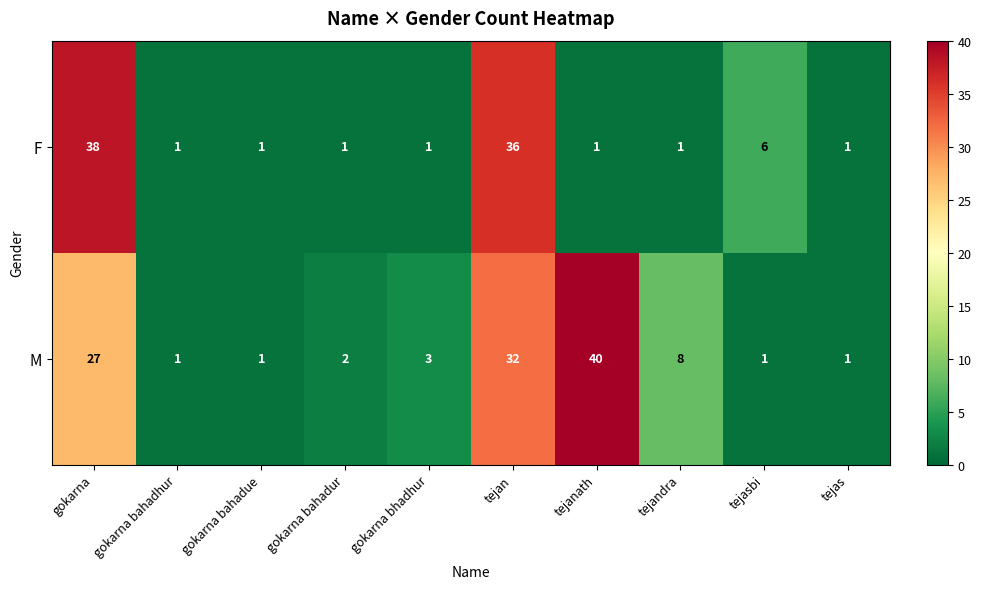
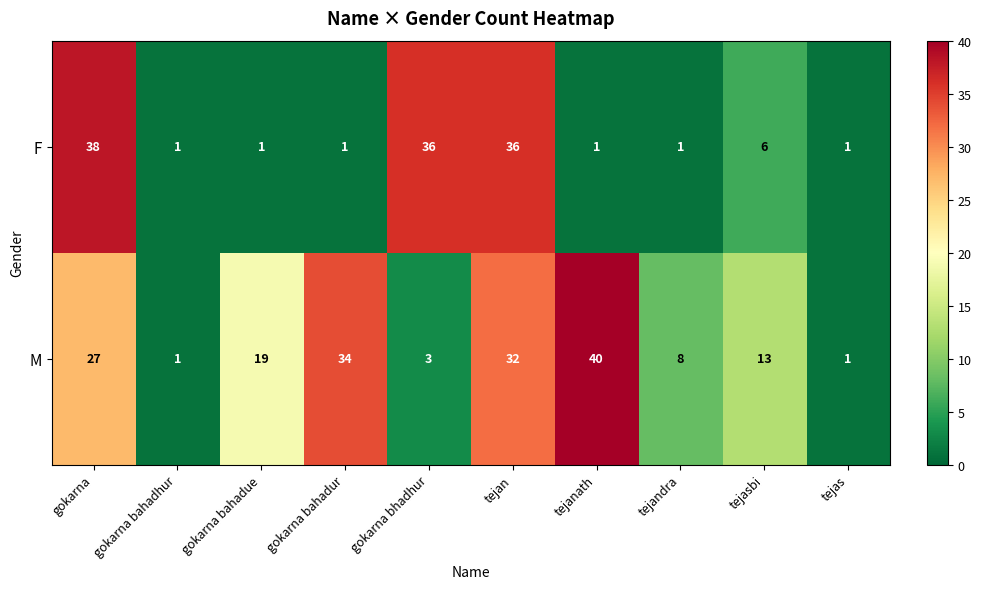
F, gokarna bhadhur: 1 -> 36
M, gokarna bahadue: 1 -> 19
M, gokarna bahadur: 2 -> 34
M, tejasbi: 1 -> 13
